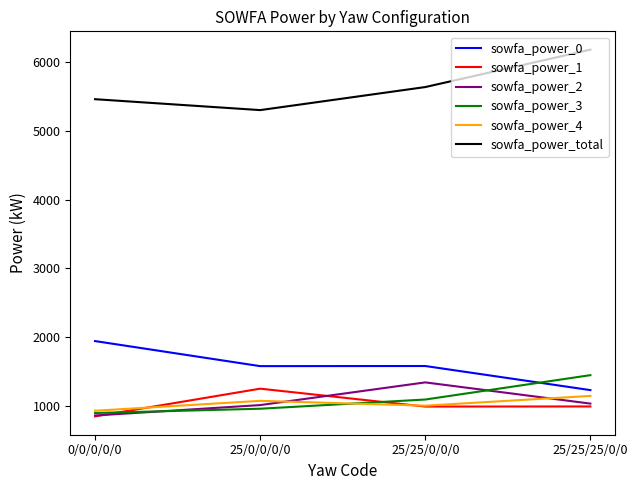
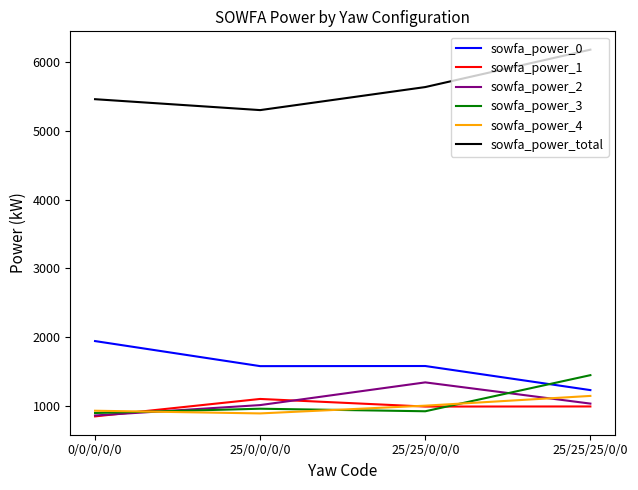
sowfa_power_1, 25/0/0/0/0: 1200 -> 1100
sowfa_power_4, 25/0/0/0/0: 1100 -> 900
sowfa_power_3, 25/25/0/0/0: 1100 -> 900
